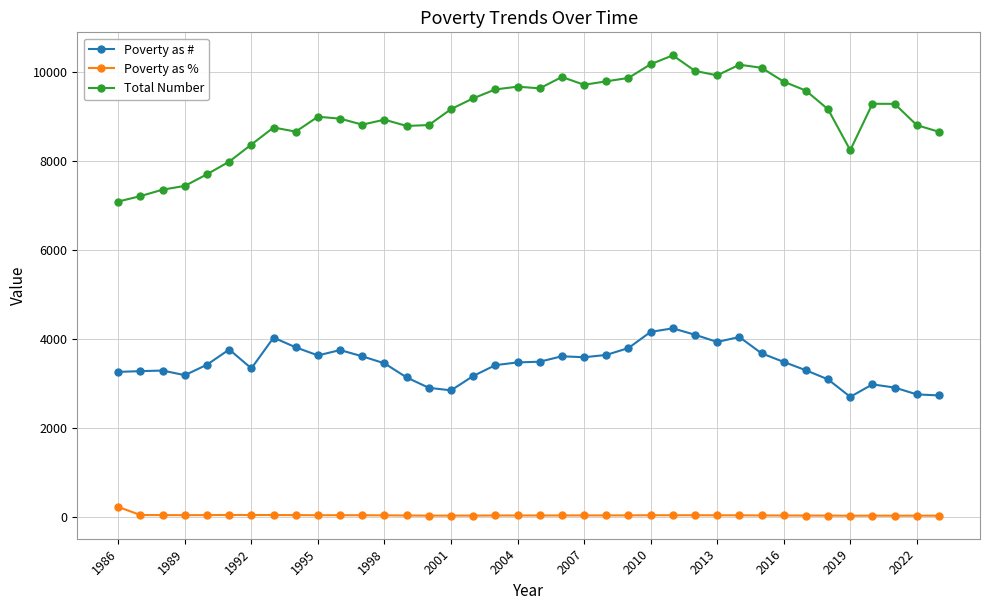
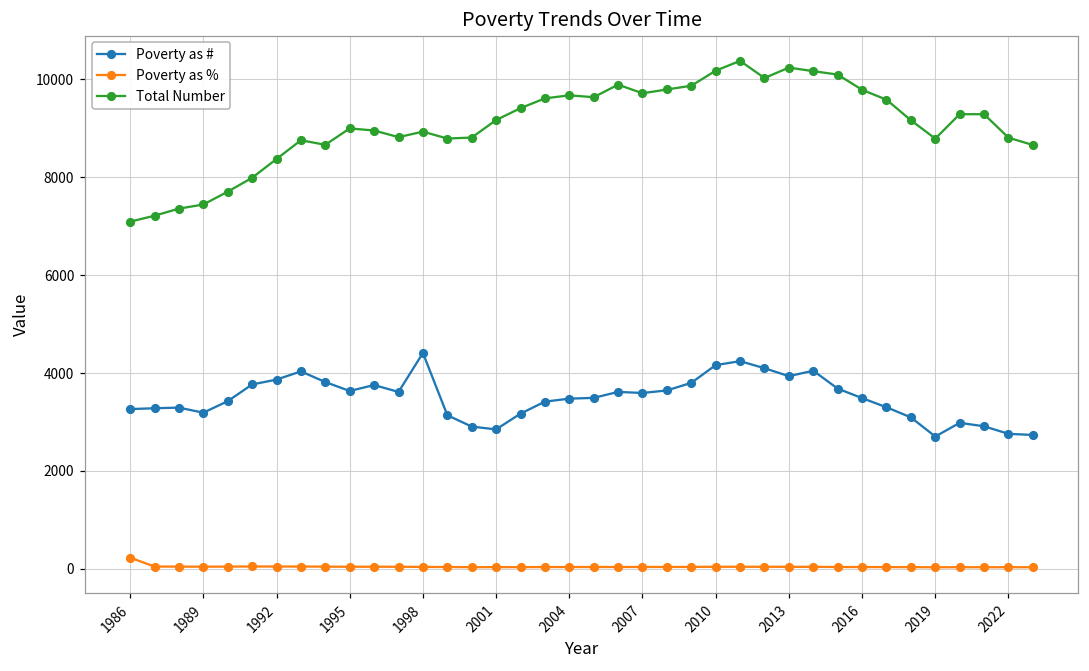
Poverty as #, 1992: 3300 -> 3900
Poverty as #, 1998: 3500 -> 4400
Total Number, 2013: 9900 -> 10200
Total Number, 2019: 8200 -> 8800
